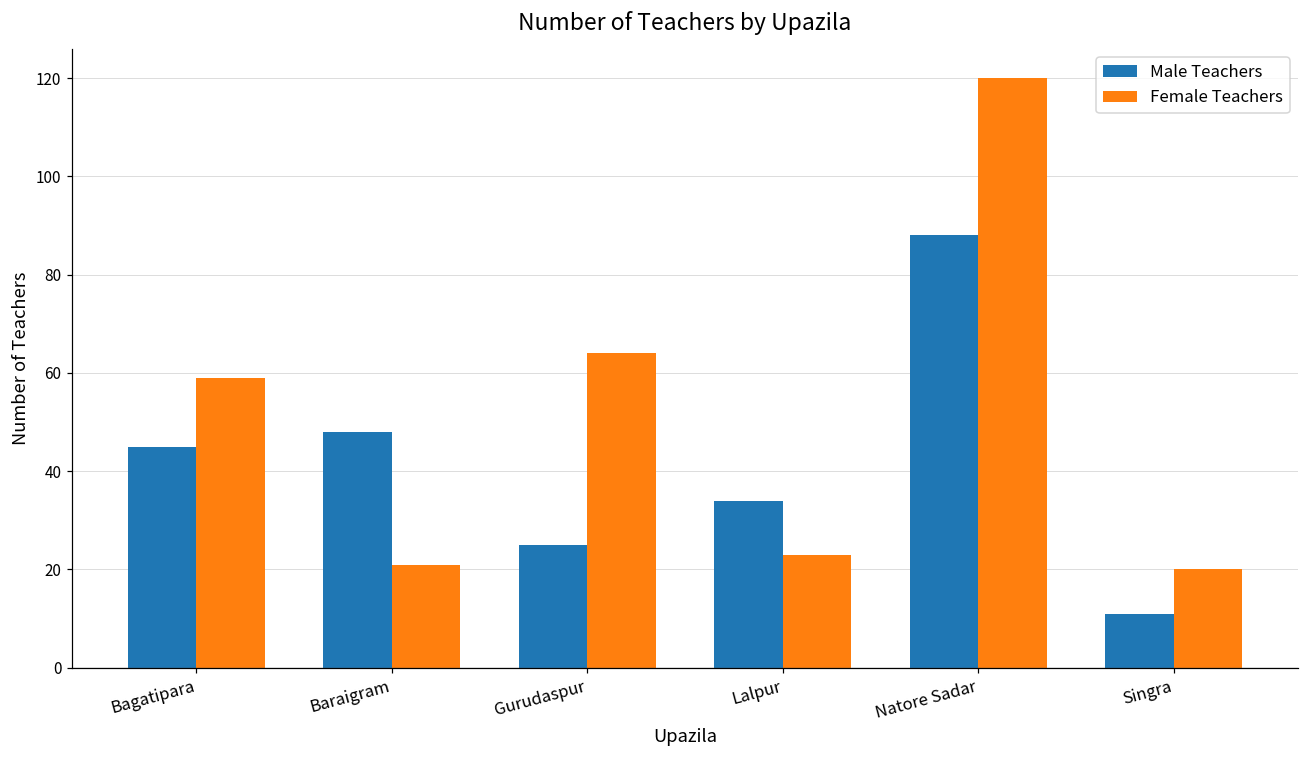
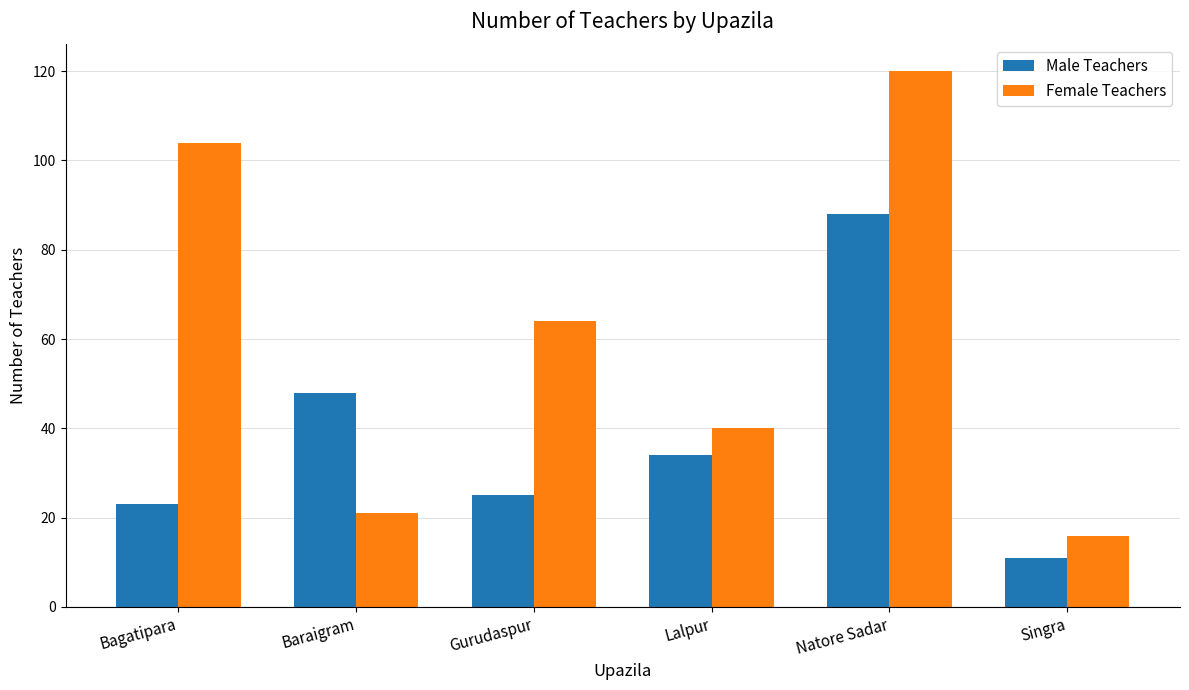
Male Teachers, Bagatipara: 45 -> 23
Female Teachers, Bagatipara: 59 -> 104
Female Teachers, Lalpur: 23 -> 40
Female Teachers, Singra: 20 -> 16
